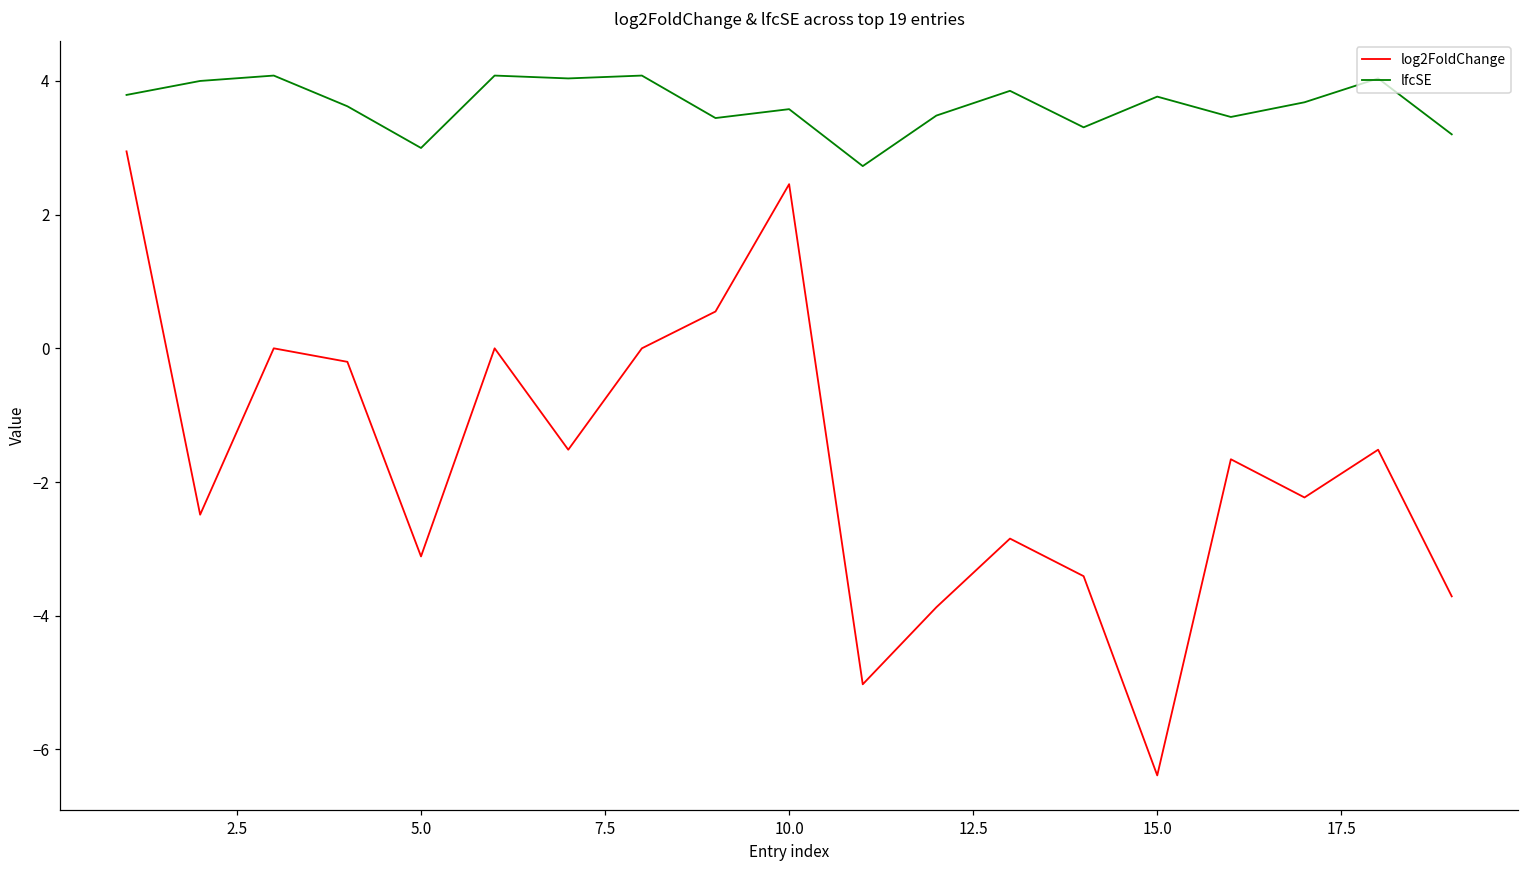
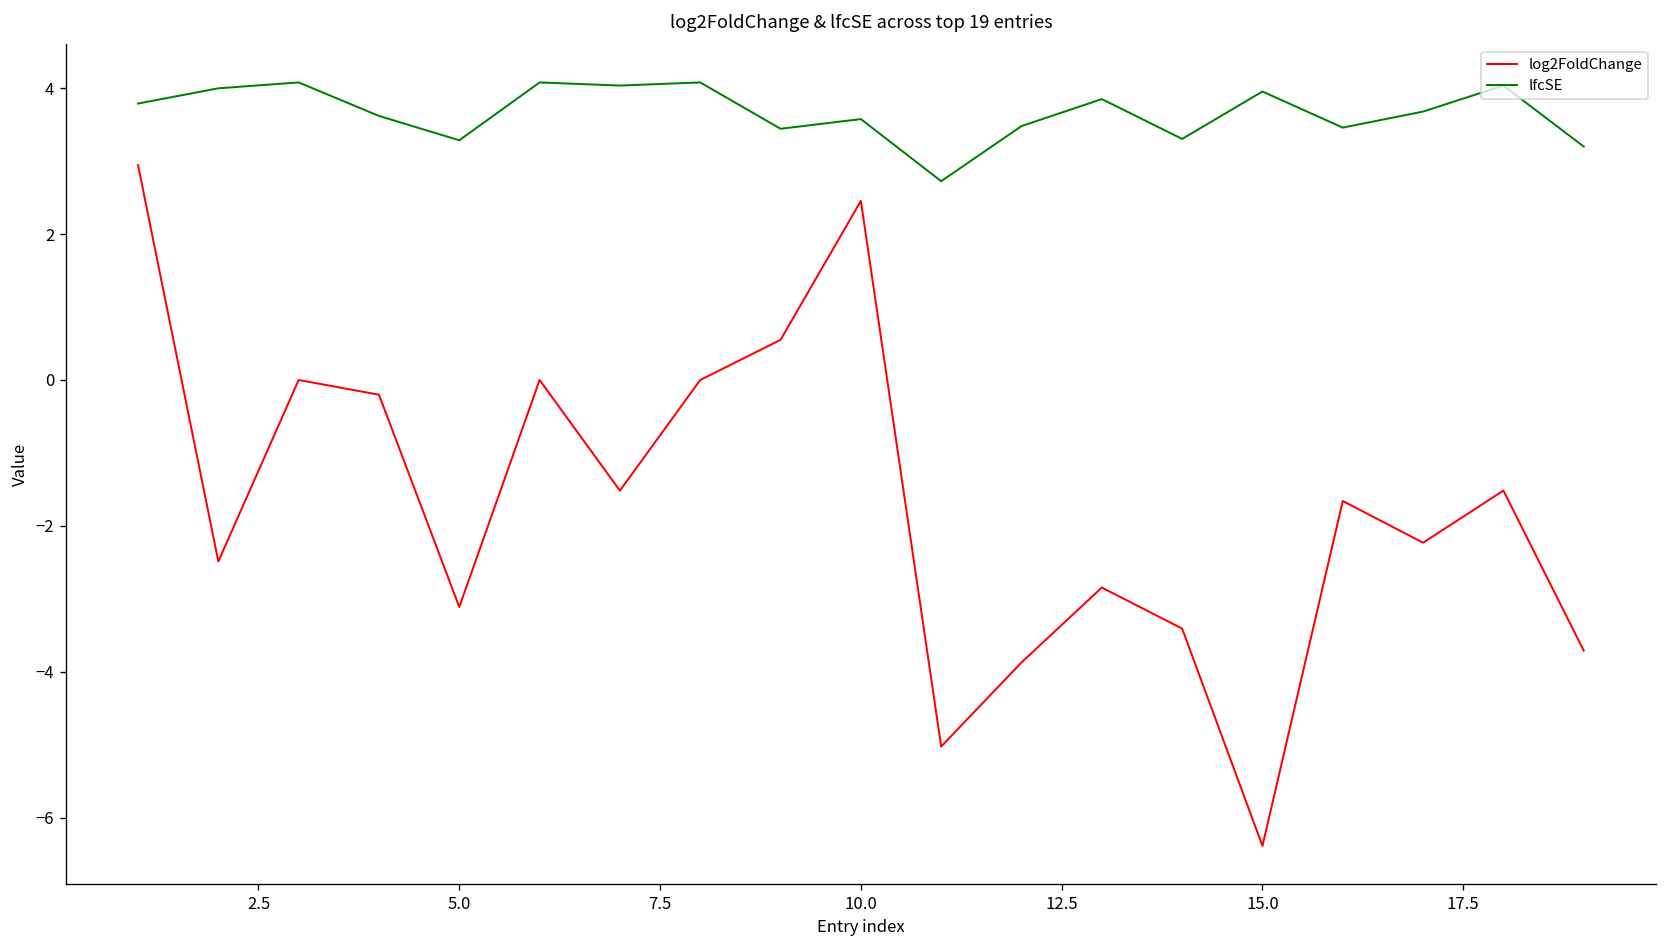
lfcSE, 5.0: 3.0 -> 3.3
lfcSE, 15.0: 3.8 -> 4.0
